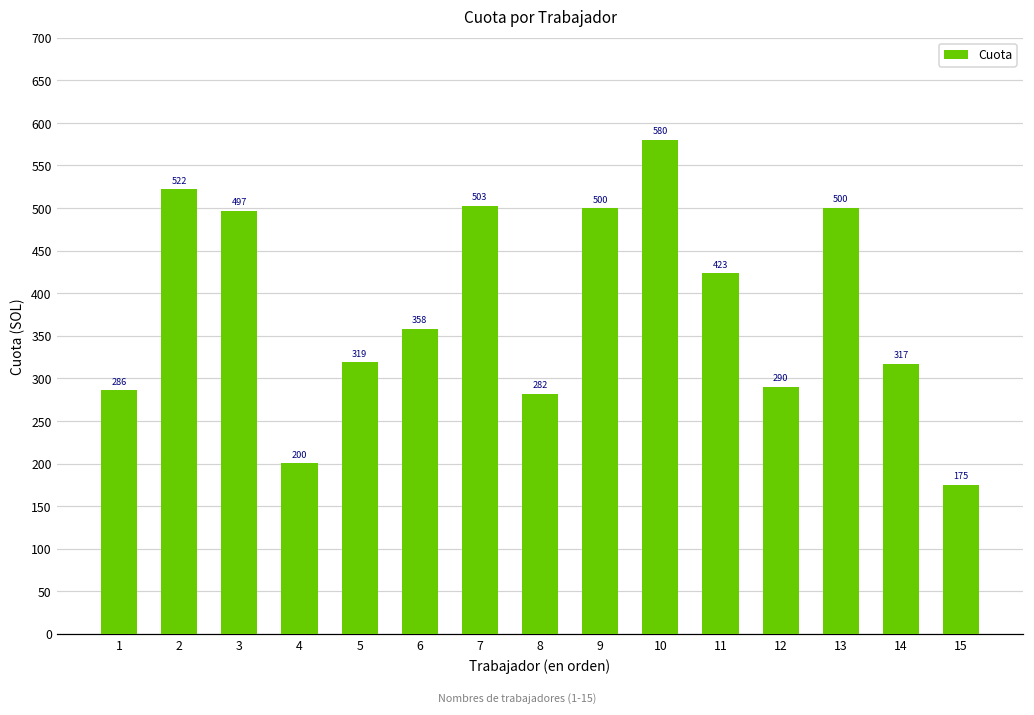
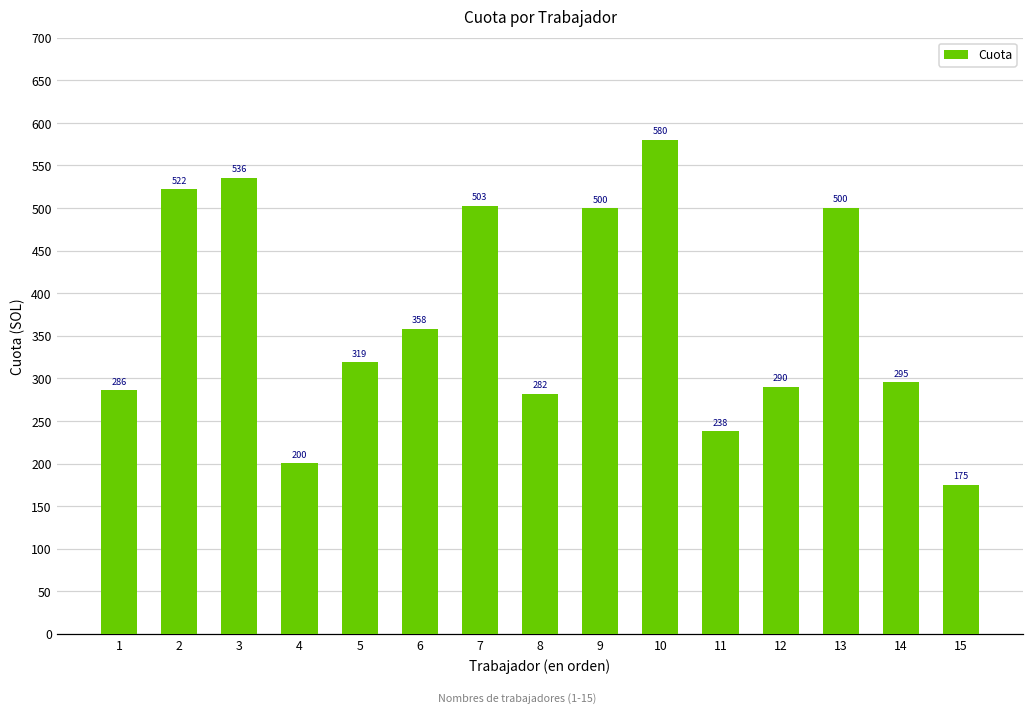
3: 497 -> 536
11: 423 -> 238
14: 317 -> 295
